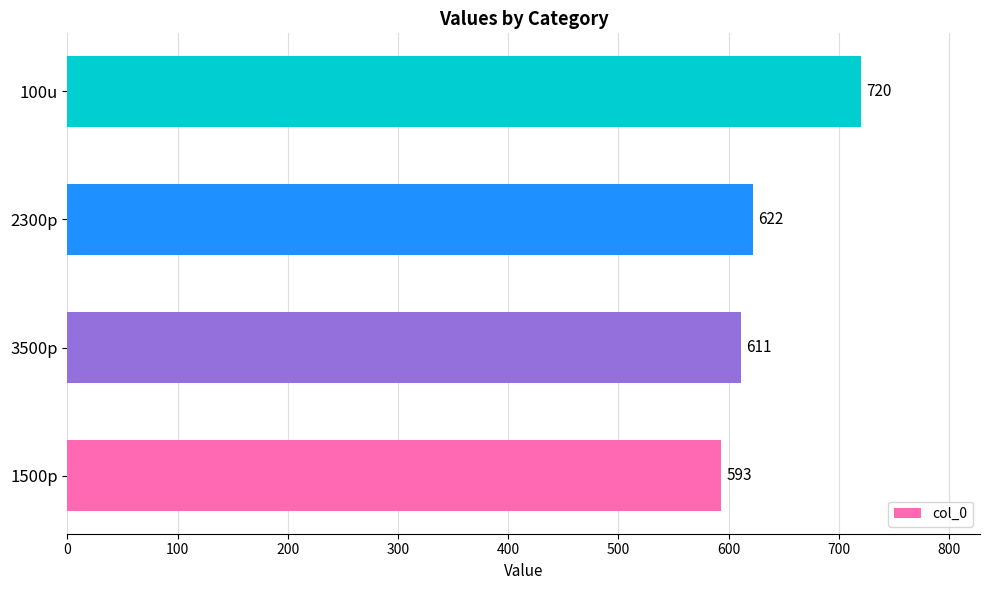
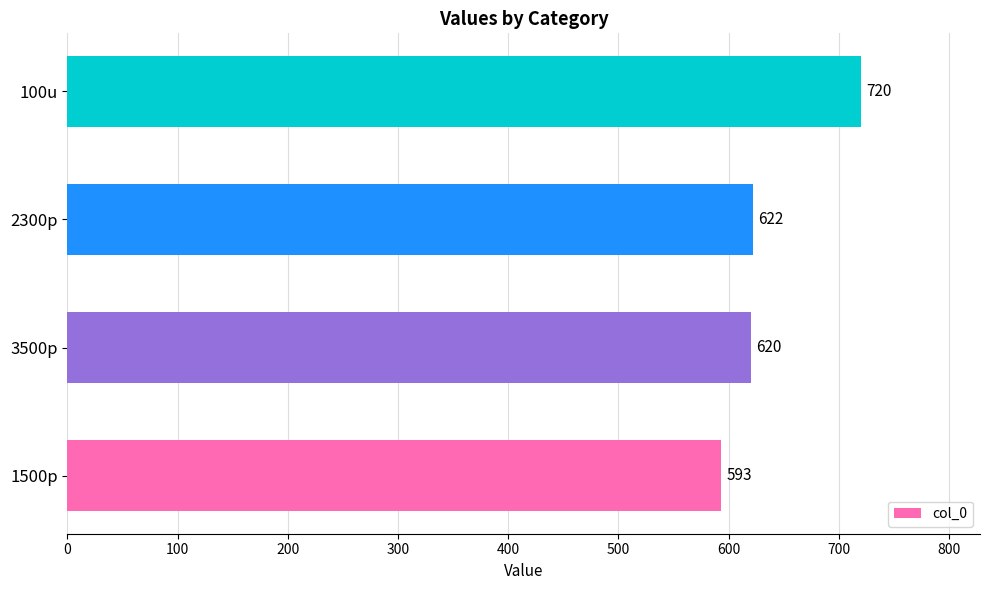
3500p: 611 -> 620
